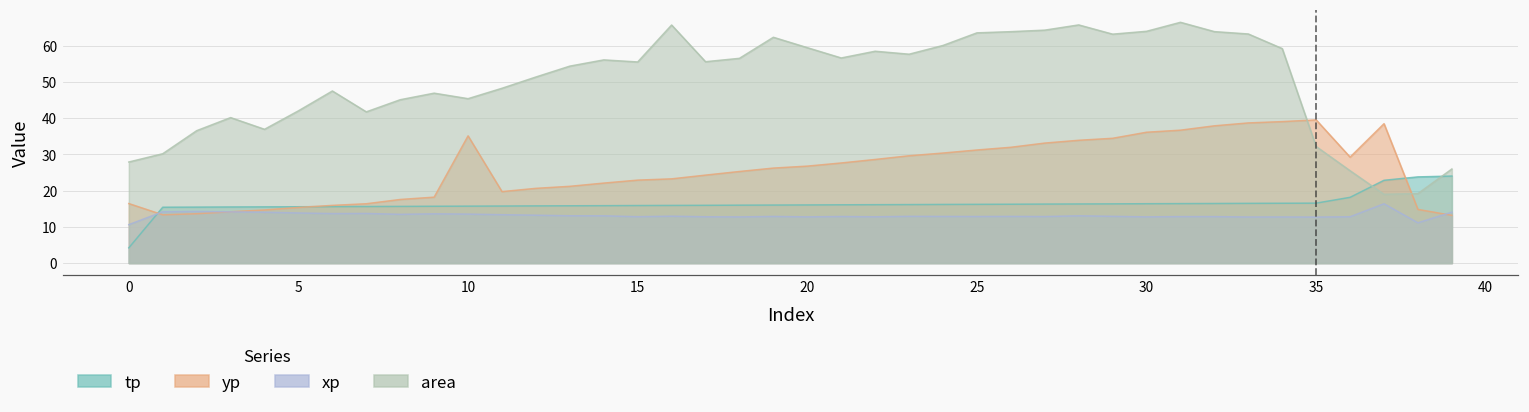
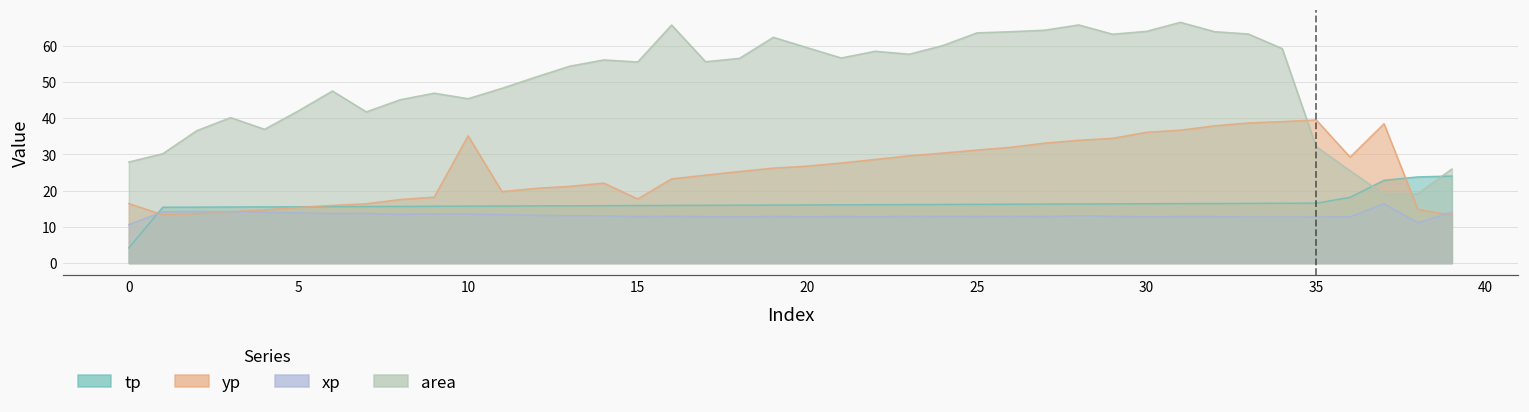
yp, 15: 23 -> 18
